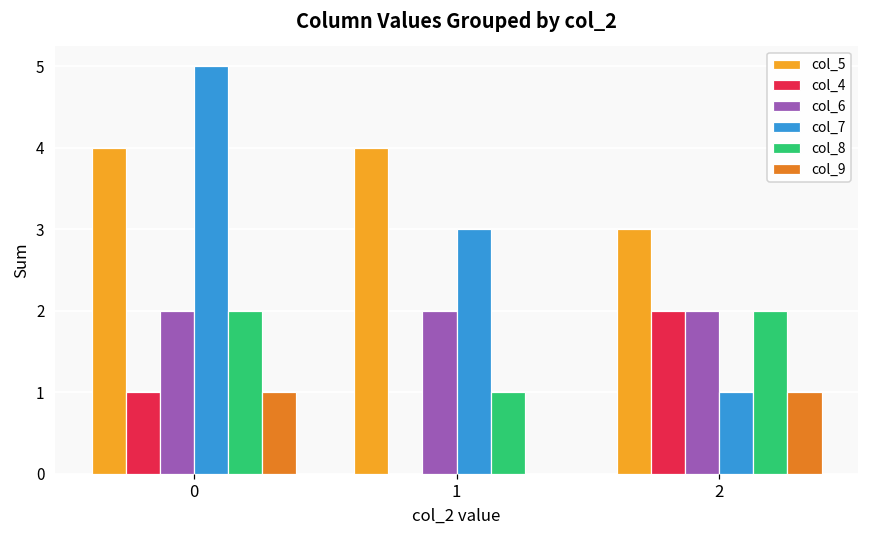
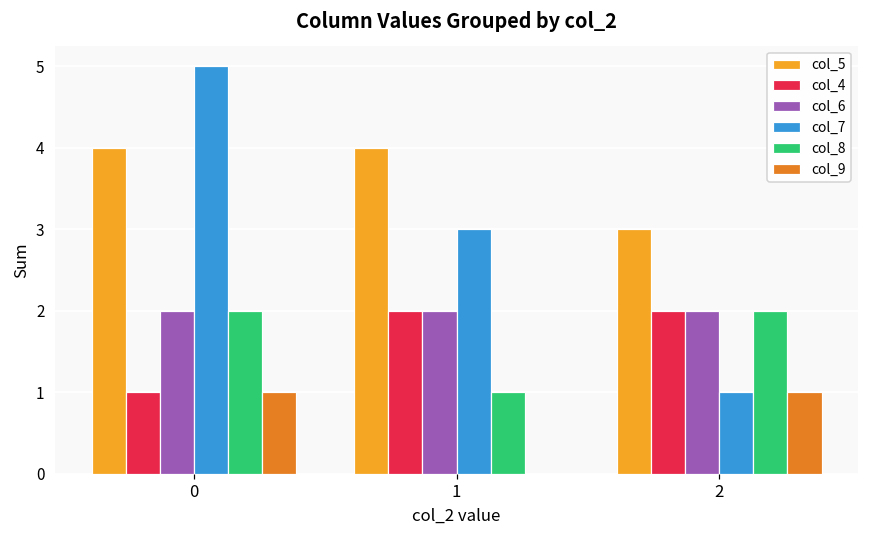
col_4, 1: 0 -> 2
